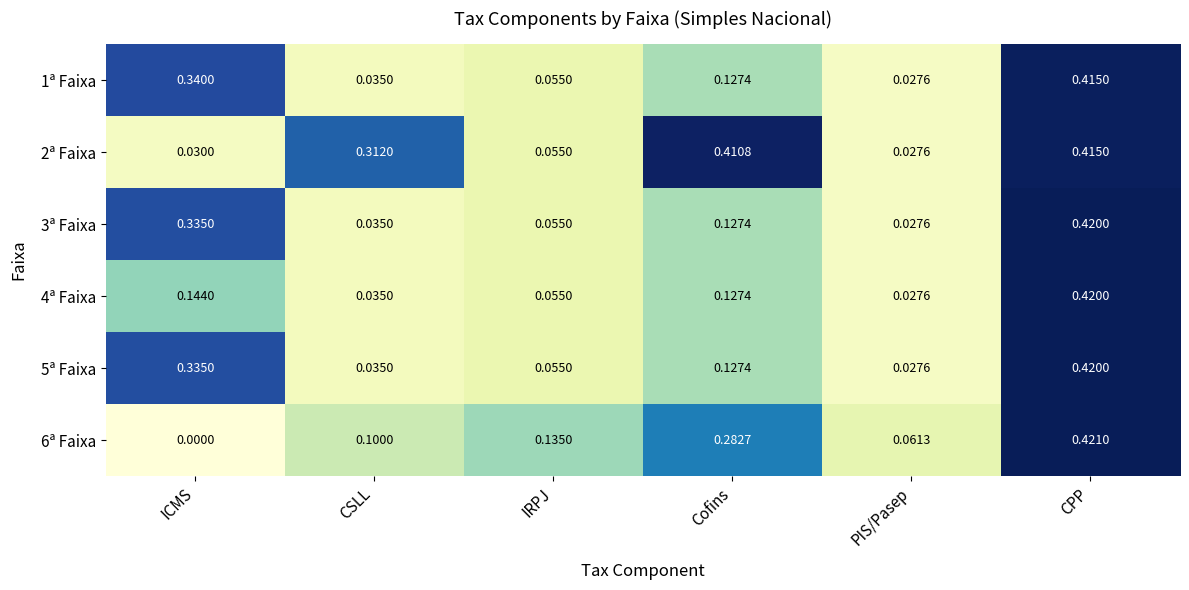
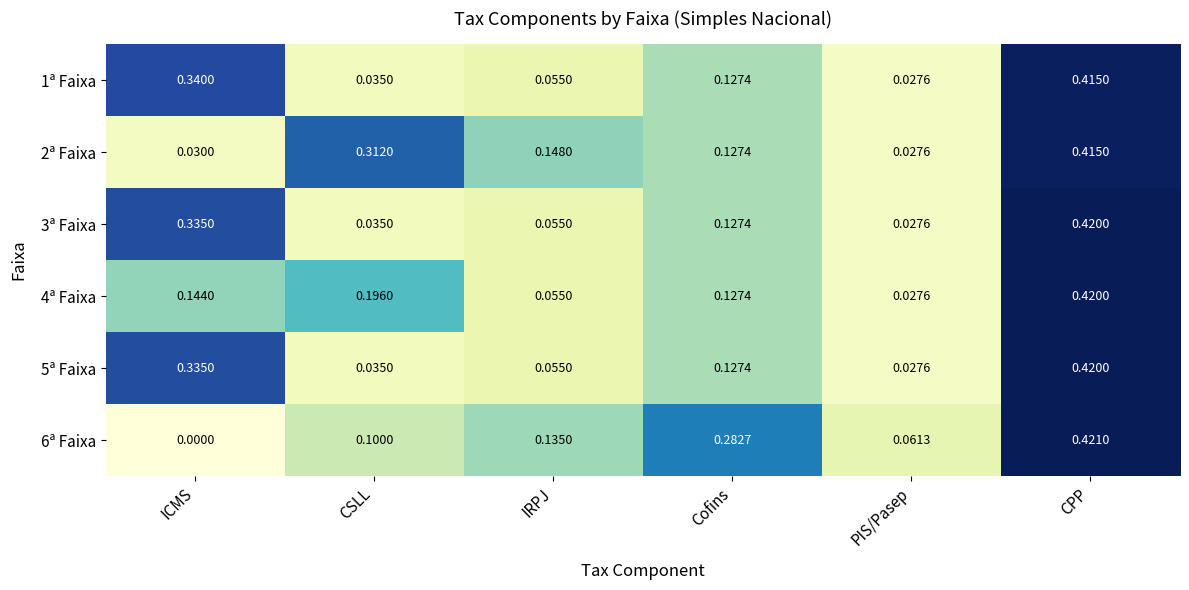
2ª Faixa, IRPJ: 0.0550 -> 0.1480
2ª Faixa, Cofins: 0.4108 -> 0.1274
4ª Faixa, CSLL: 0.0350 -> 0.1960
